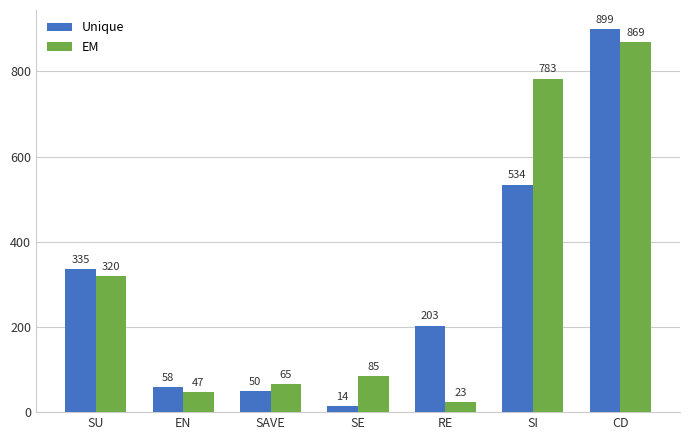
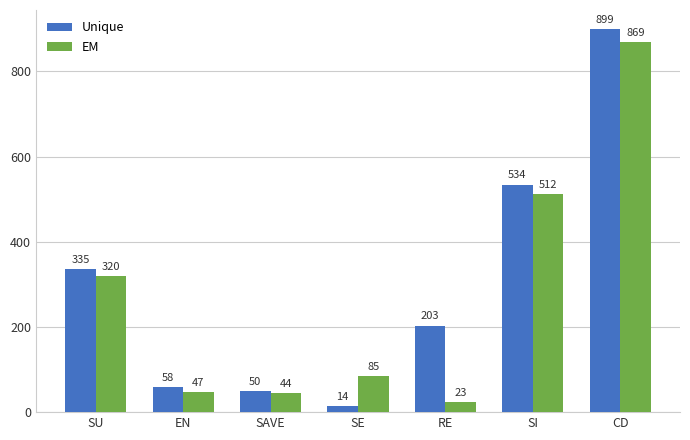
EM, SAVE: 65 -> 44
EM, SI: 783 -> 512
